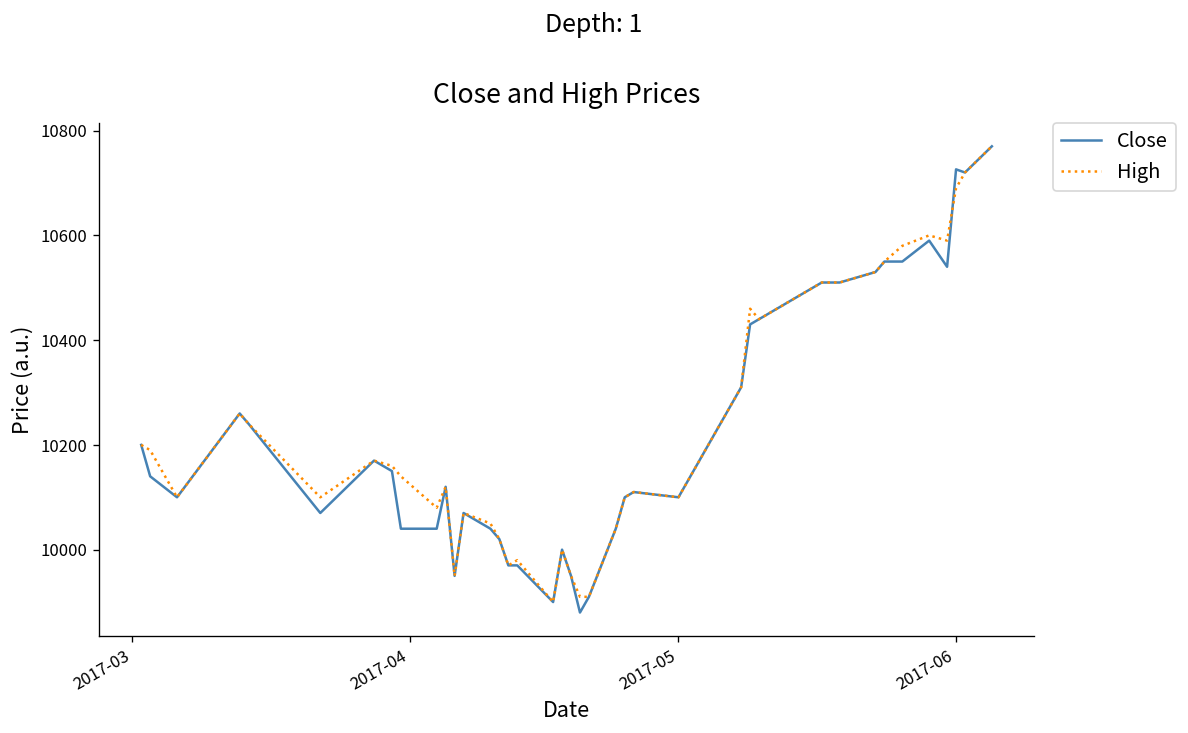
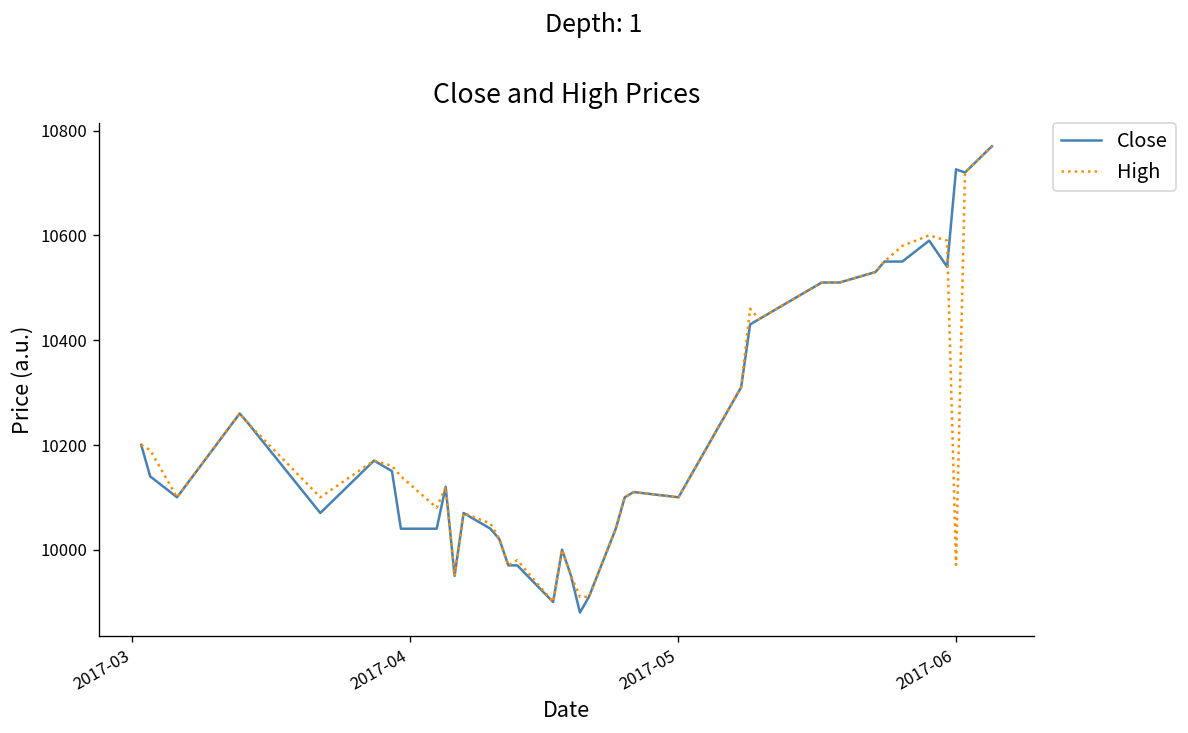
High, 2017-06: 10690 -> 9970
